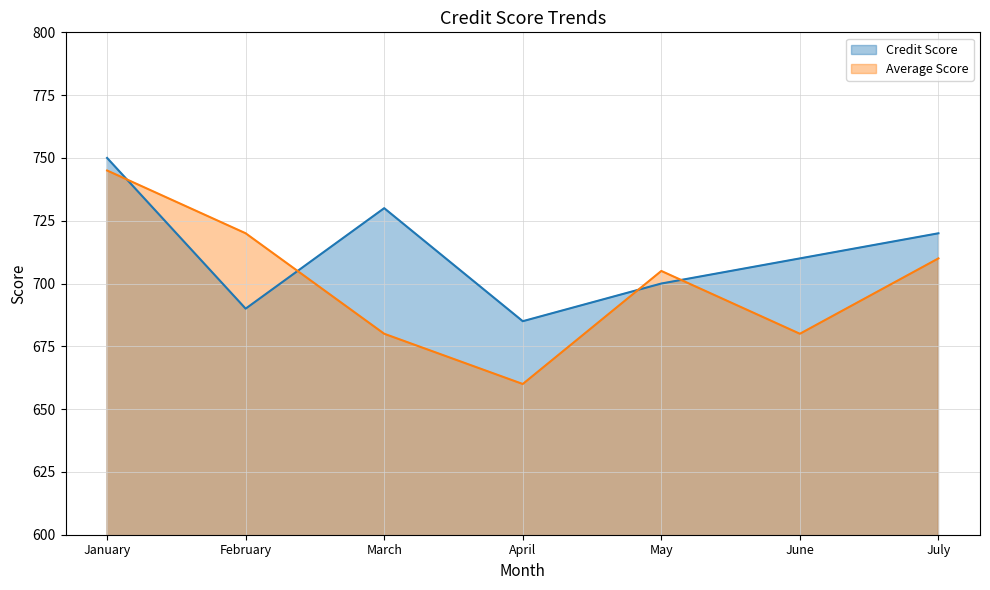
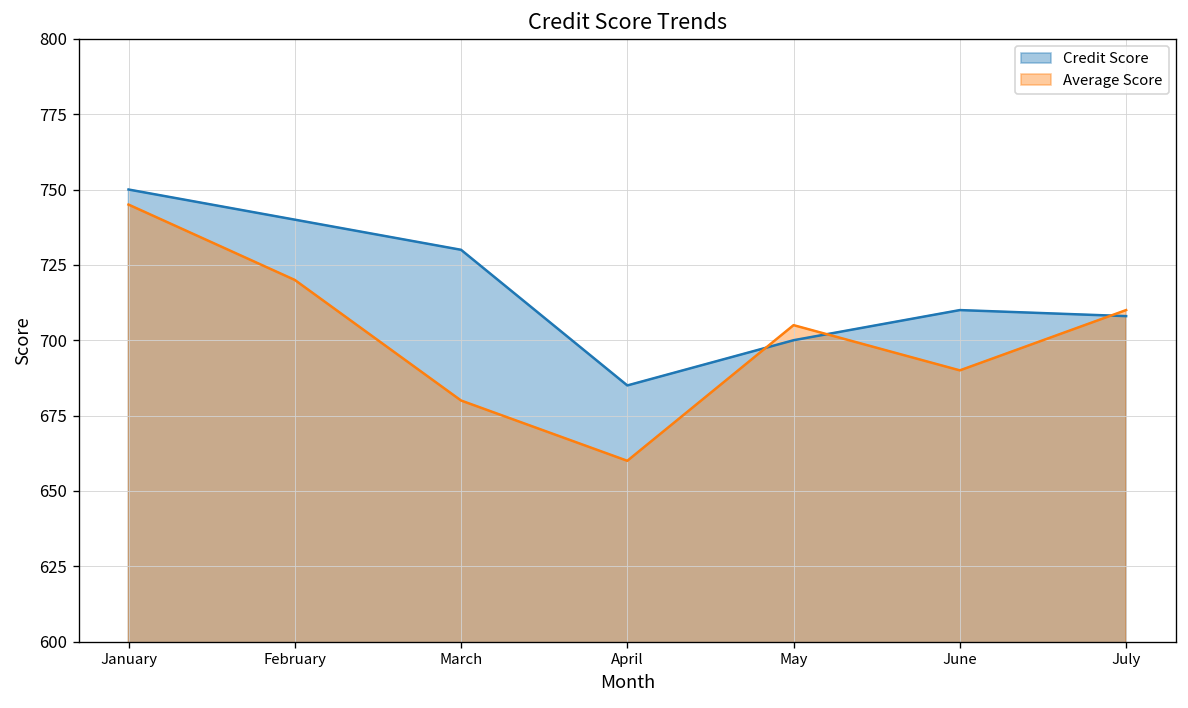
Credit Score, February: 690 -> 740
Average Score, June: 680 -> 690
Credit Score, July: 720 -> 708
